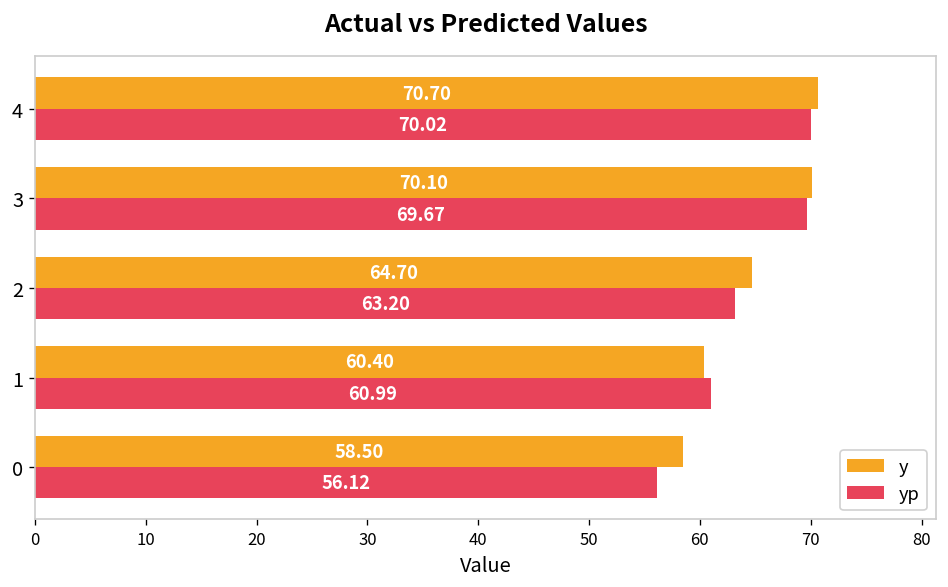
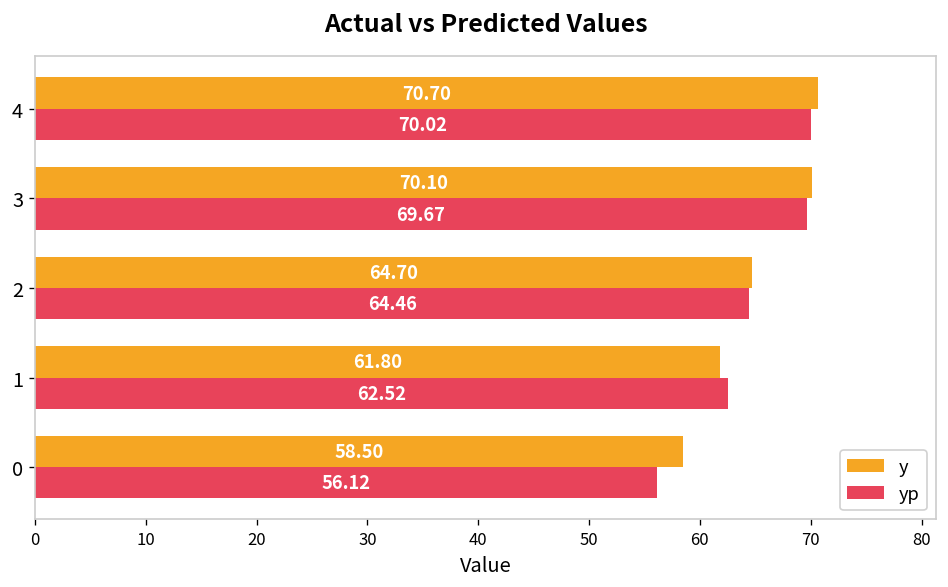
yp, 2: 63.20 -> 64.46
y, 1: 60.40 -> 61.80
yp, 1: 60.99 -> 62.52
